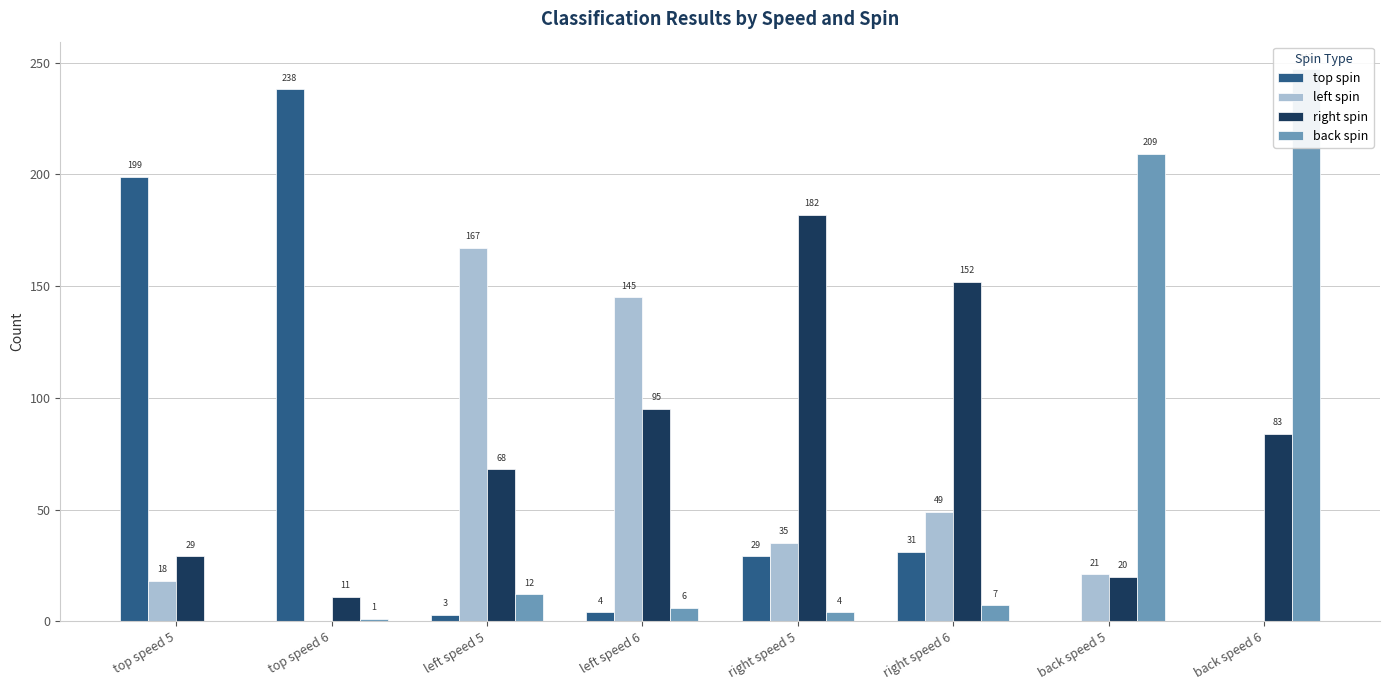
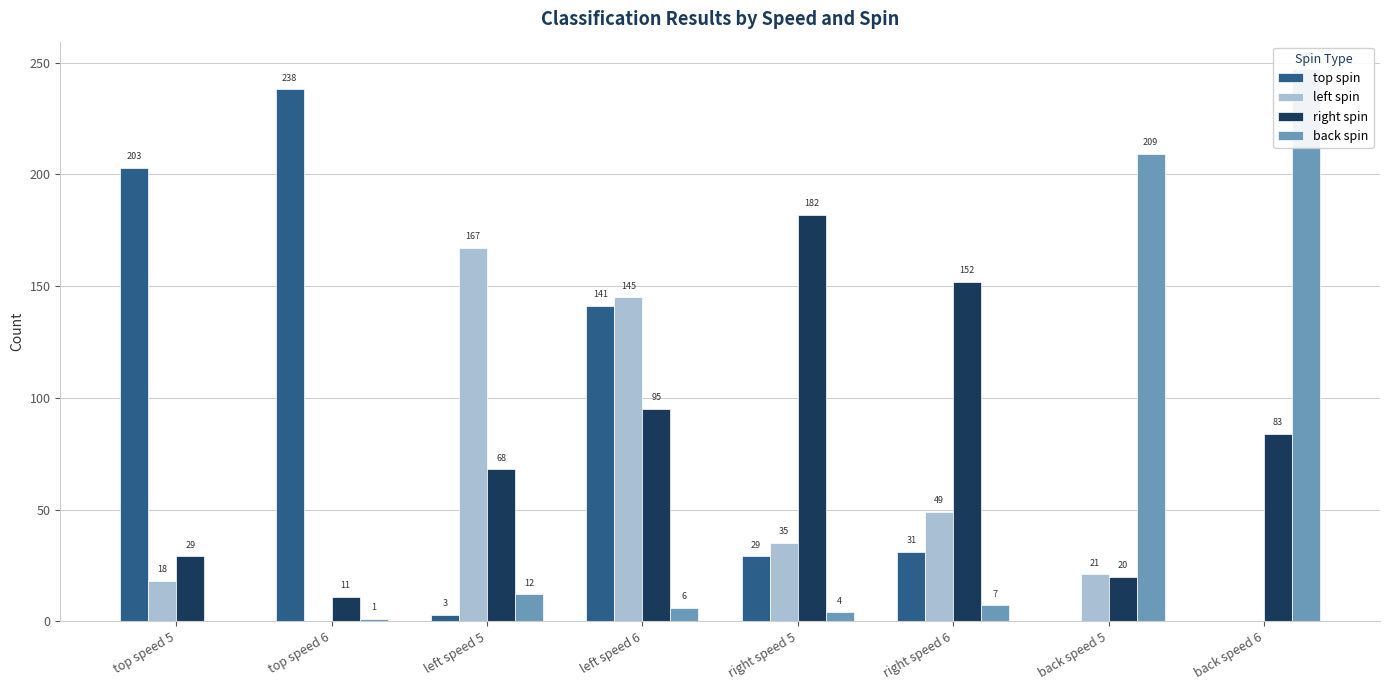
top spin, top speed 5: 199 -> 203
top spin, left speed 6: 4 -> 141
